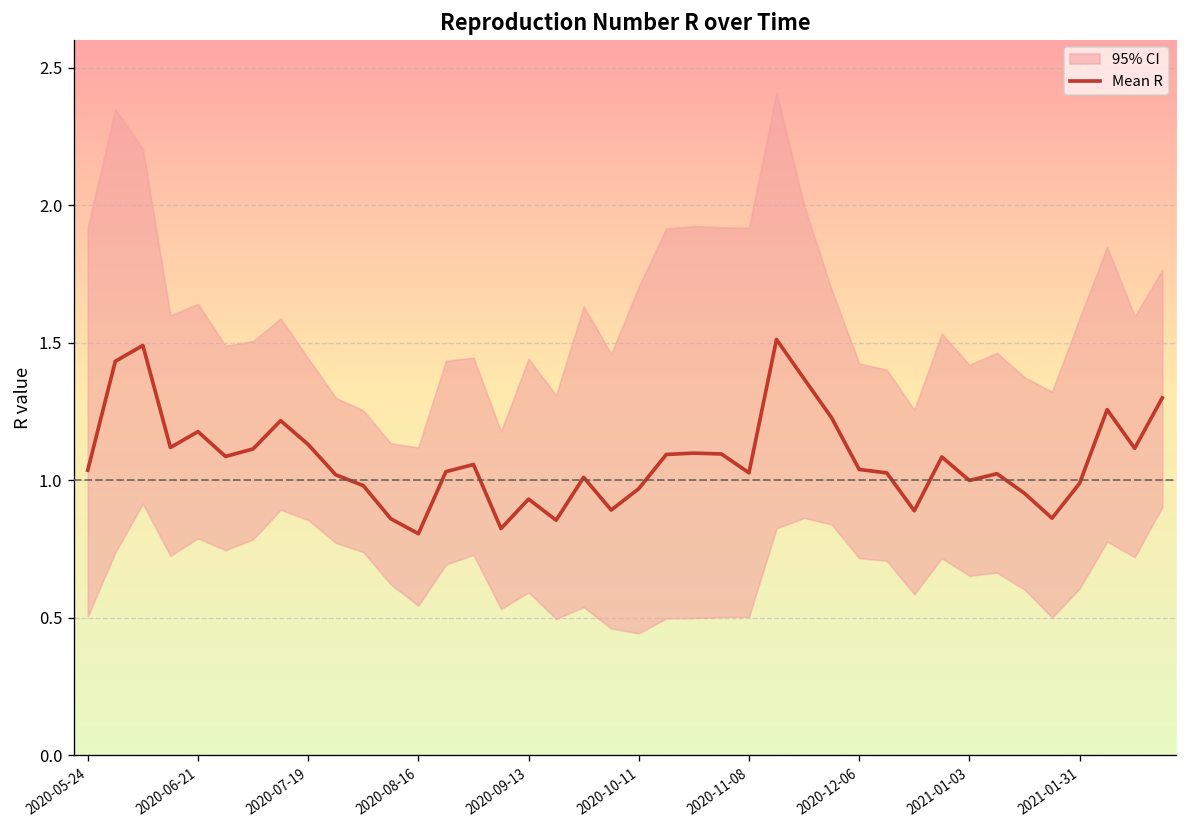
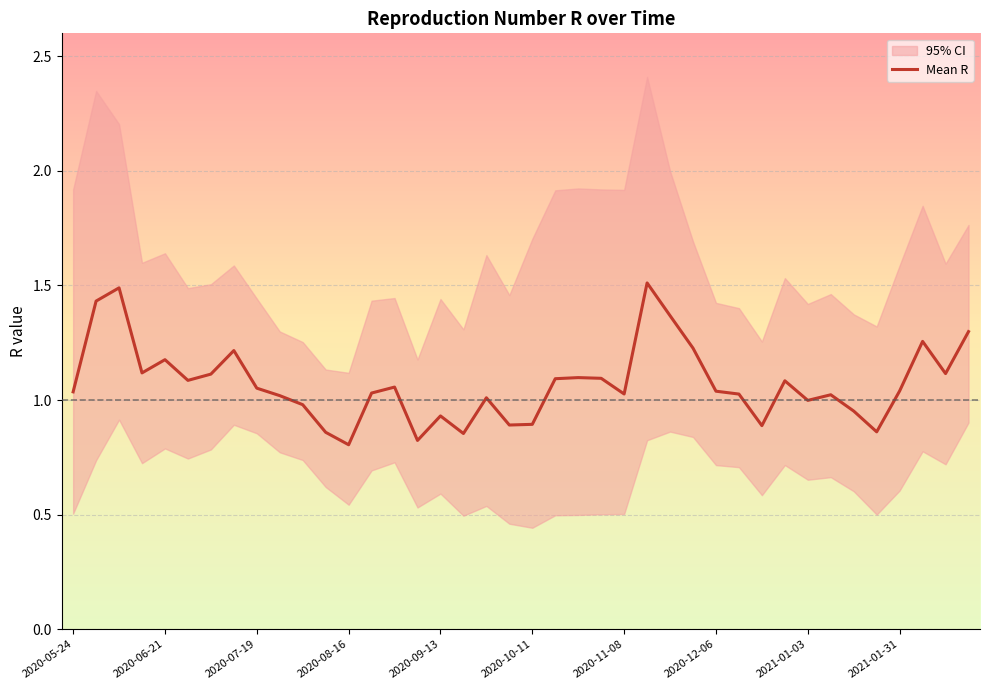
Mean R, 2020-07-19: 1.13 -> 1.05
Mean R, 2020-10-11: 0.97 -> 0.89
Mean R, 2021-01-31: 0.99 -> 1.04
